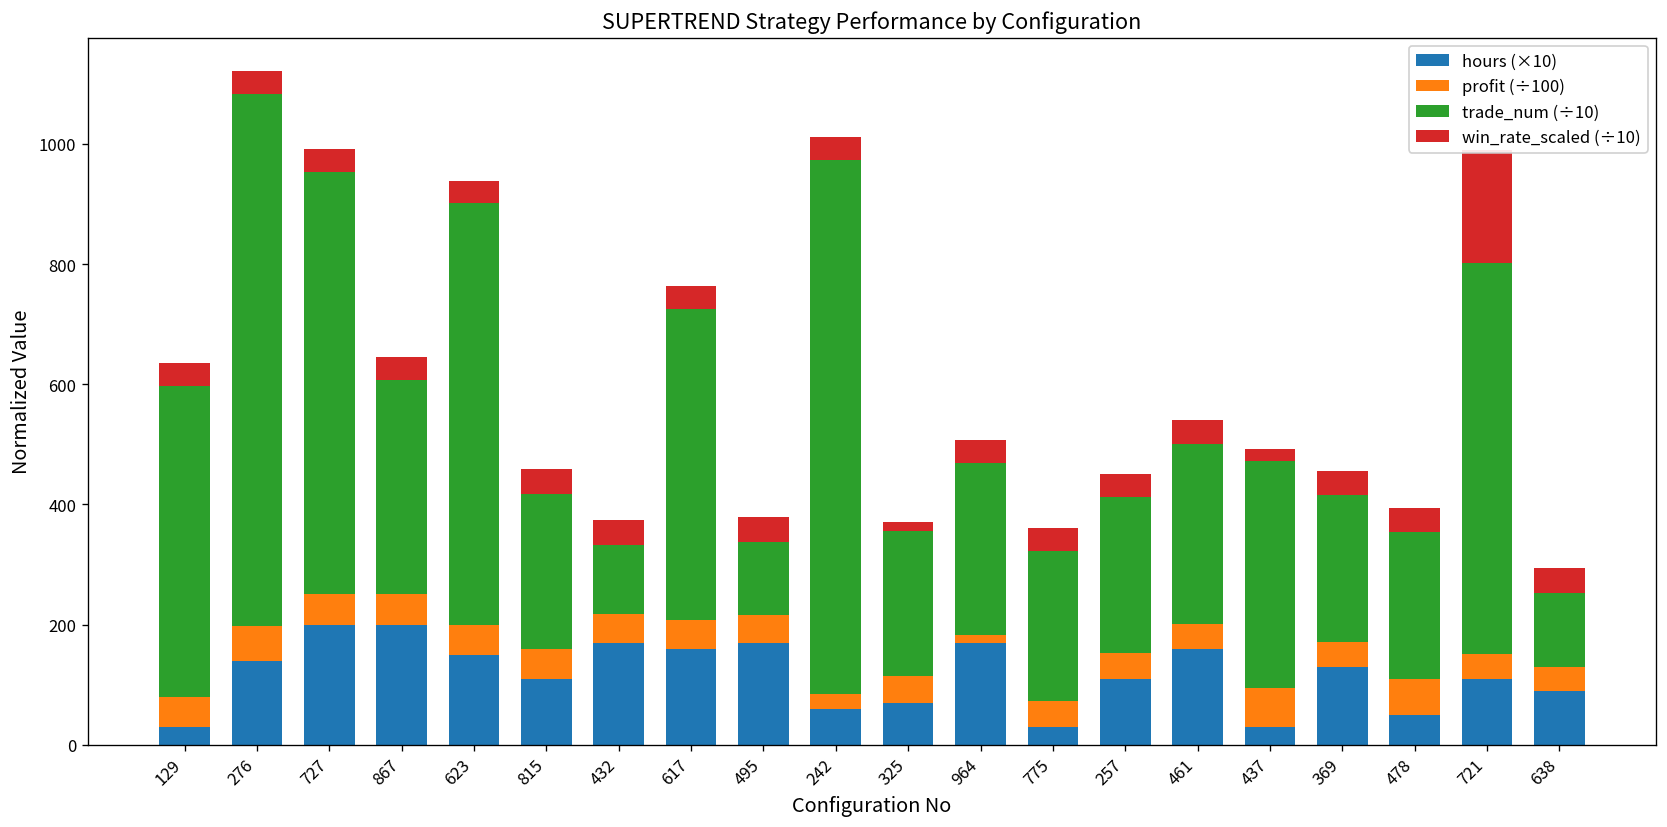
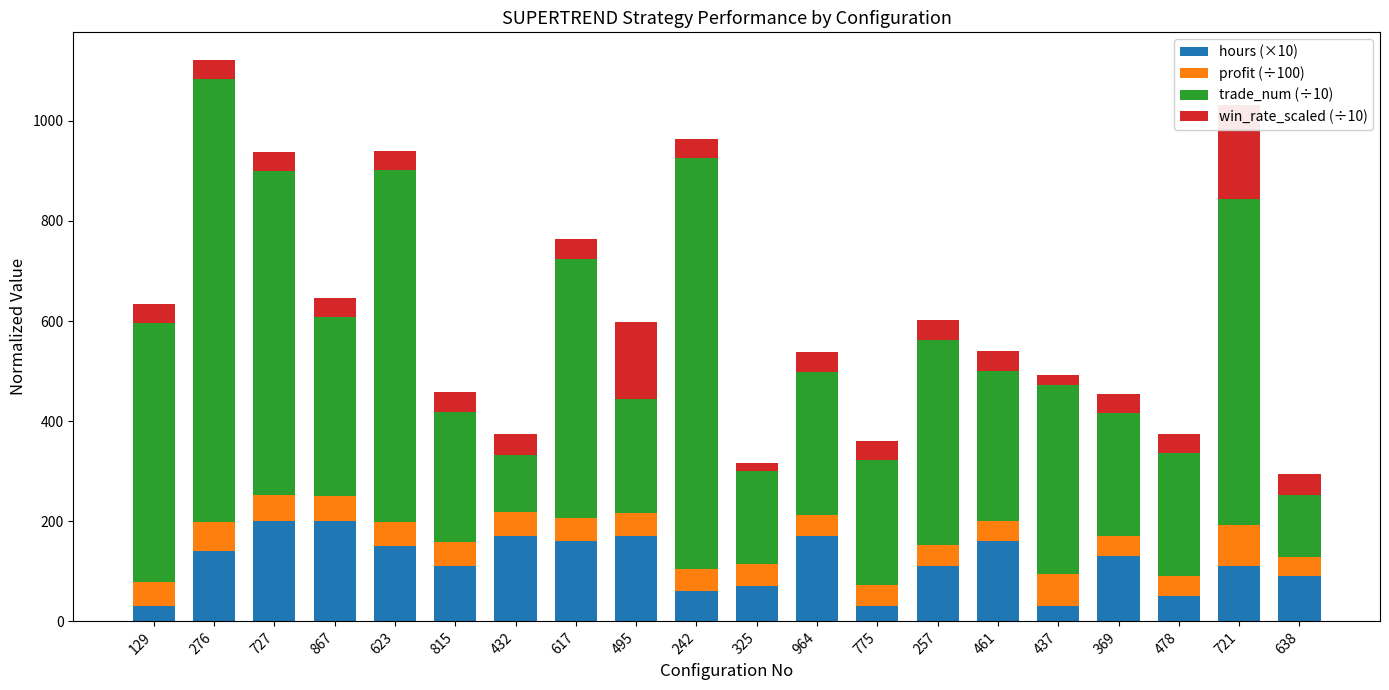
trade_num (÷10), 727: 700 -> 650
trade_num (÷10), 495: 120 -> 230
win_rate_scaled (÷10), 495: 40 -> 150
profit (÷100), 242: 20 -> 50
trade_num (÷10), 242: 890 -> 820
trade_num (÷10), 325: 240 -> 190
profit (÷100), 964: 10 -> 40
trade_num (÷10), 257: 260 -> 410
profit (÷100), 478: 60 -> 40
profit (÷100), 721: 40 -> 80
